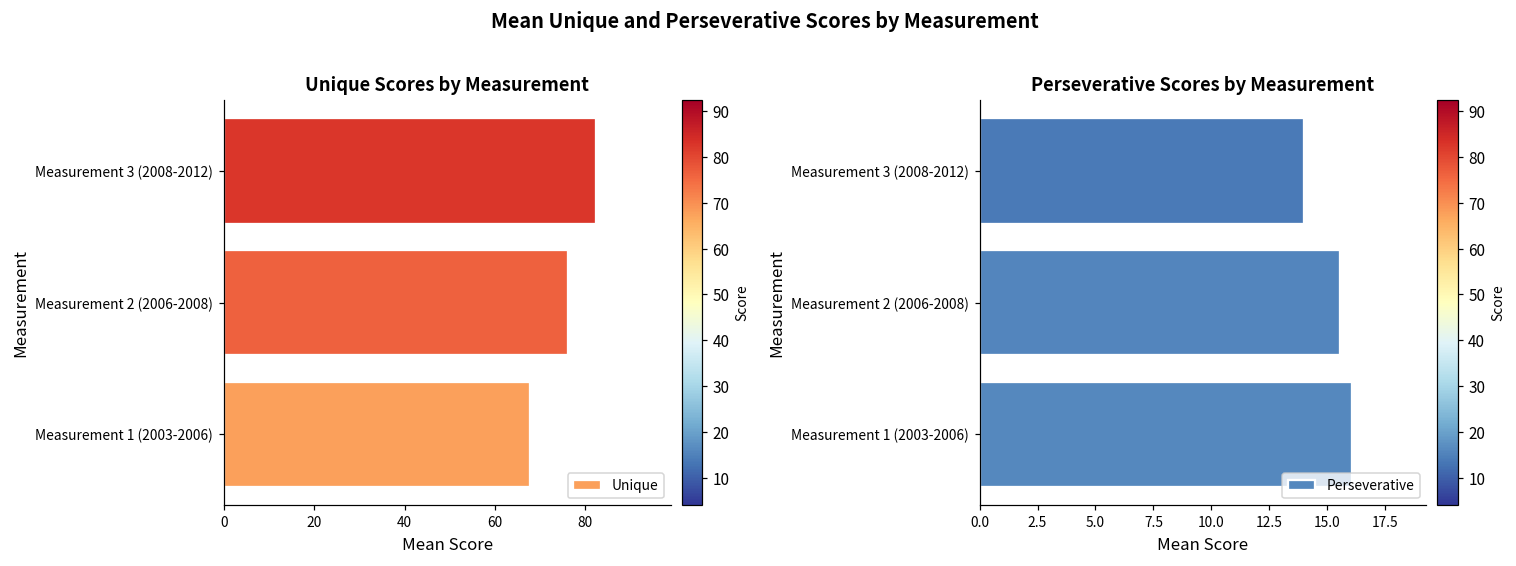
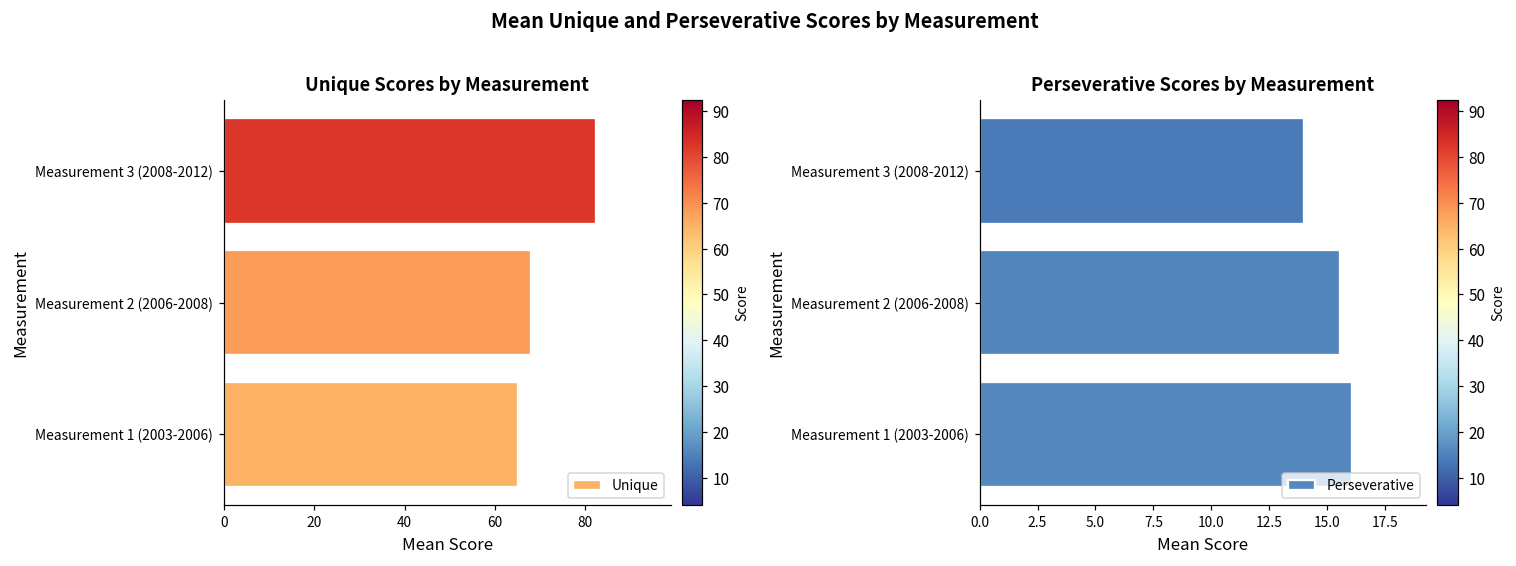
Unique Scores by Measurement, Measurement 2 (2006-2008): 76 -> 68
Unique Scores by Measurement, Measurement 1 (2003-2006): 68 -> 65
